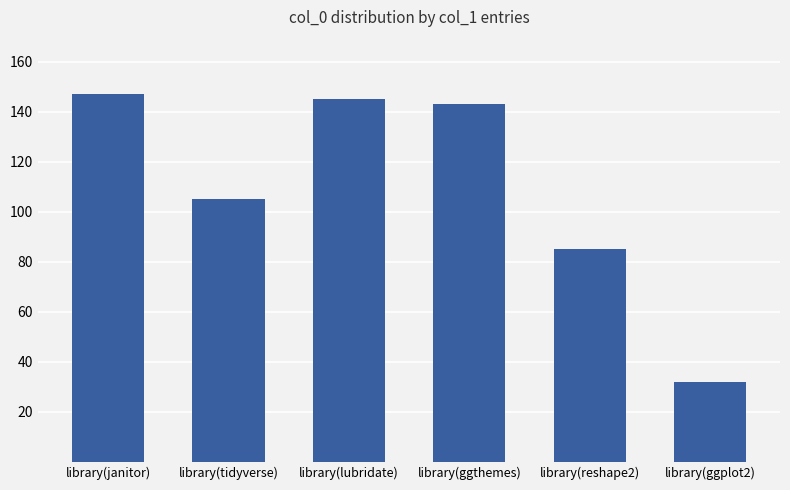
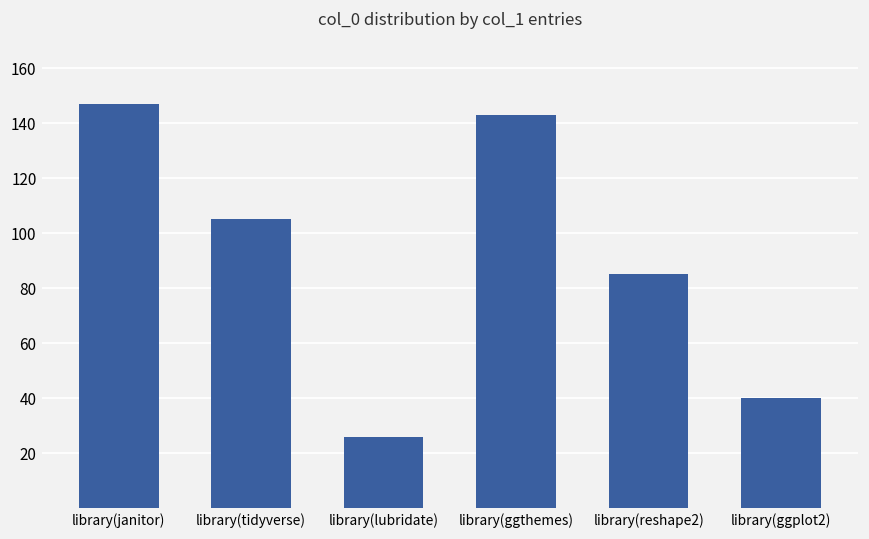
library(lubridate): 145 -> 26
library(ggplot2): 32 -> 40
